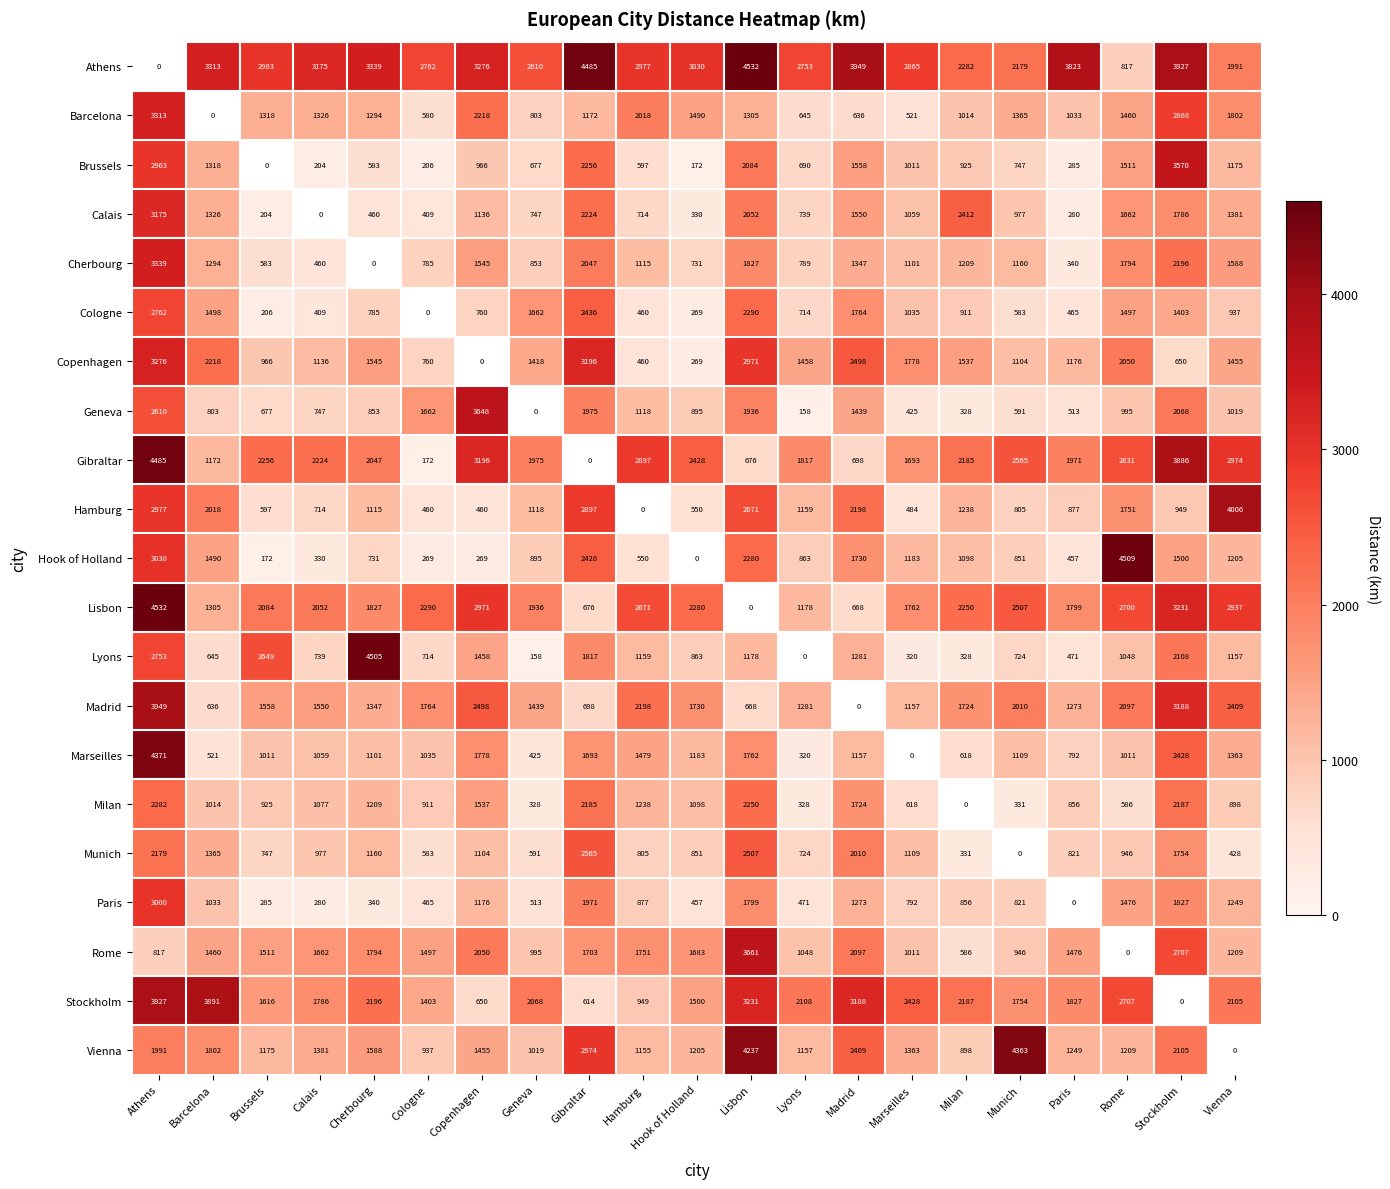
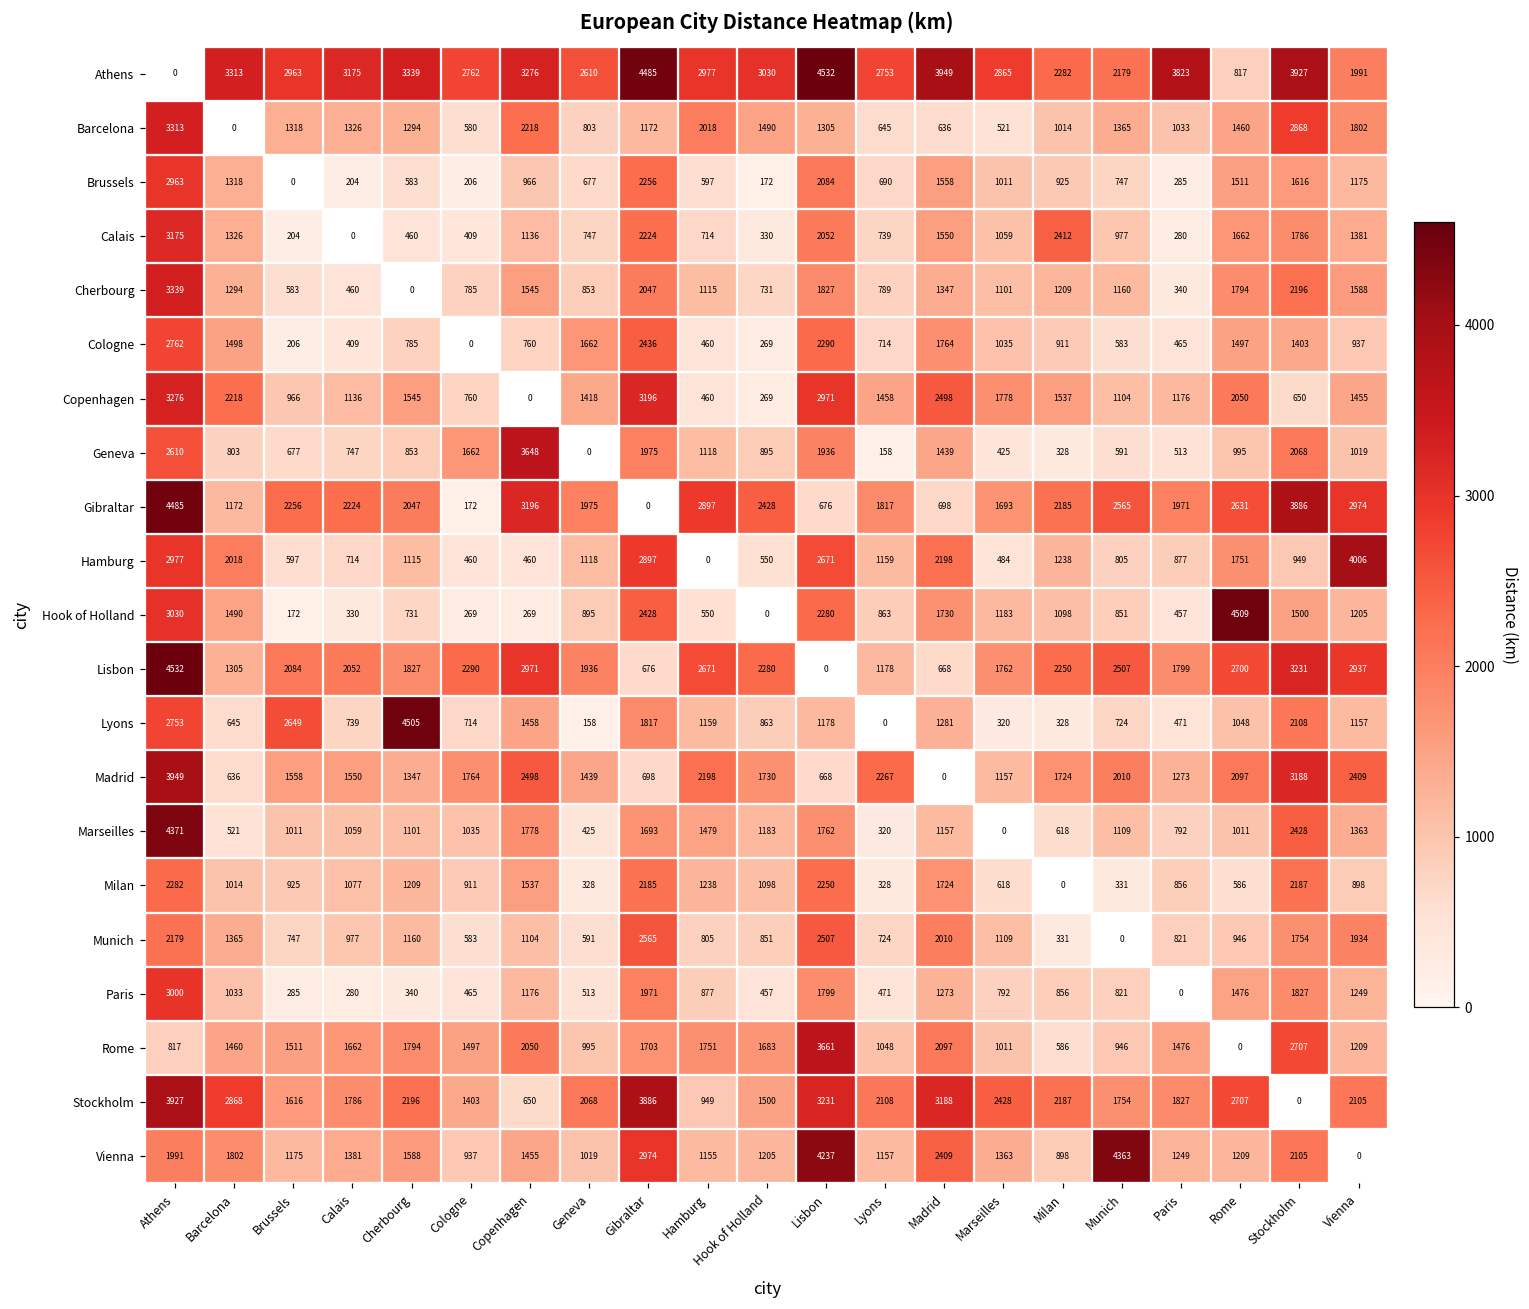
Brussels, Stockholm: 3570 -> 1616
Madrid, Lyons: 1281 -> 2267
Munich, Vienna: 428 -> 1934
Stockholm, Barcelona: 3891 -> 2868
Stockholm, Gibraltar: 614 -> 3886
